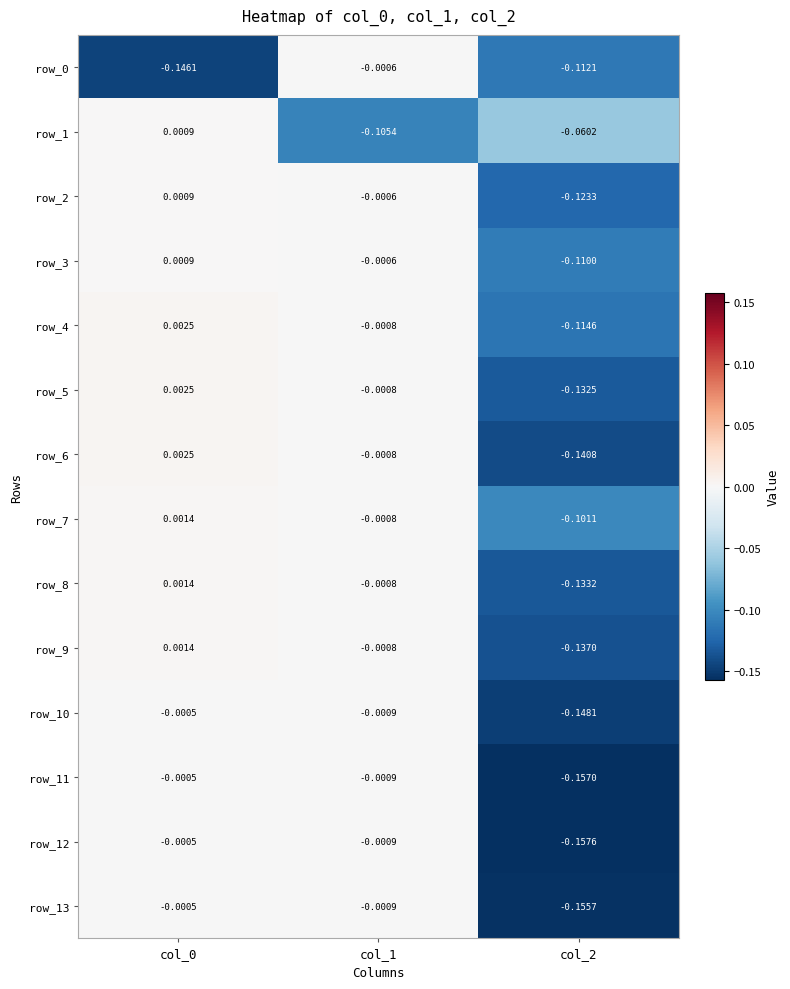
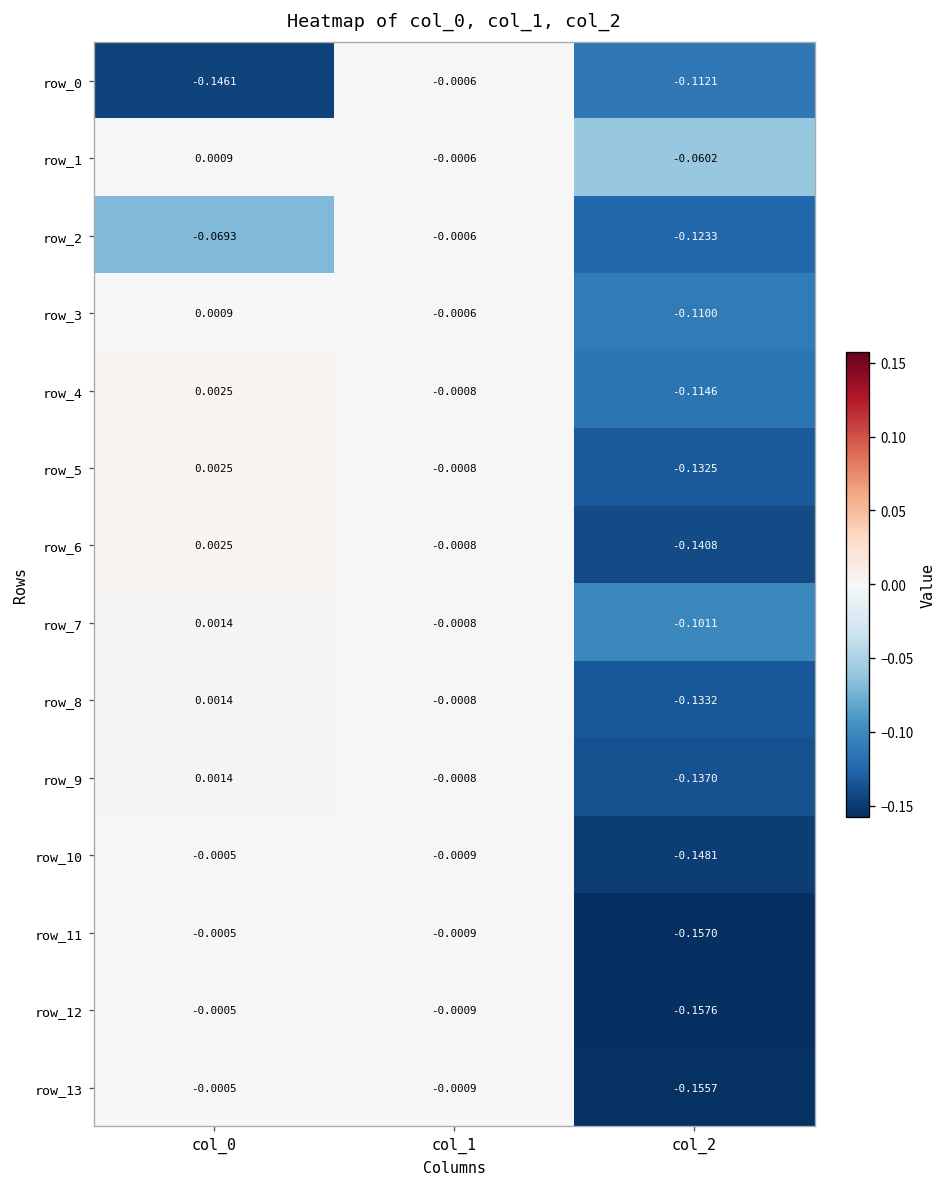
row_1, col_1: -0.1054 -> -0.0006
row_2, col_0: 0.0009 -> -0.0693
